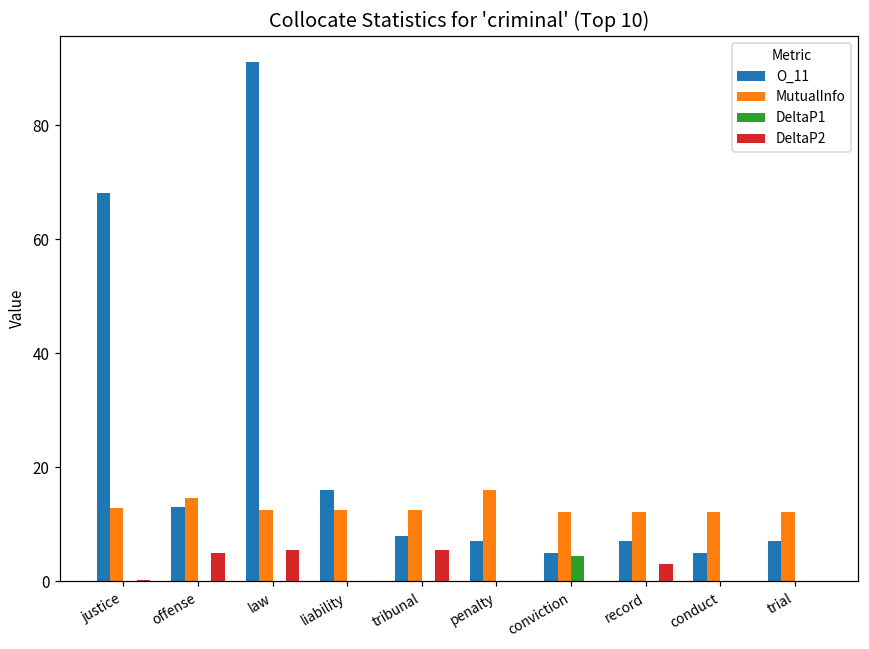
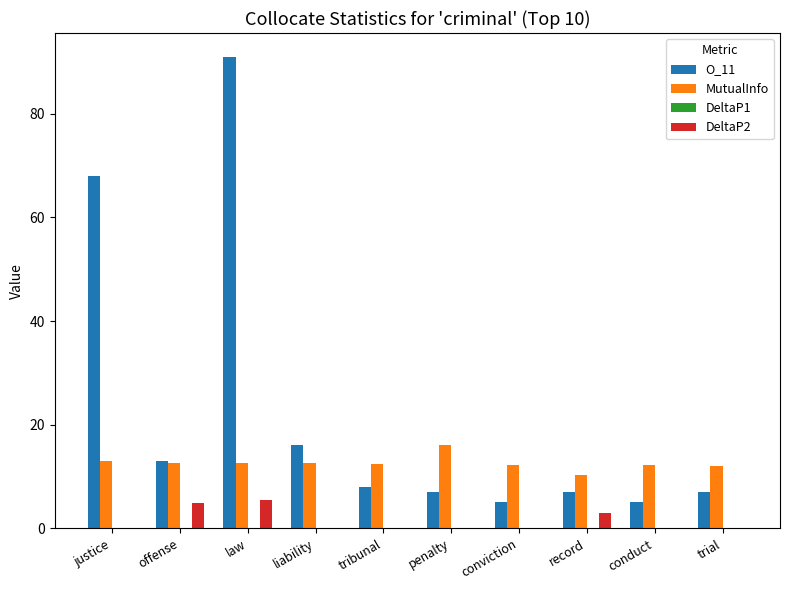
MutualInfo, offense: 15 -> 13
DeltaP2, tribunal: 5 -> 0
DeltaP1, conviction: 4 -> 0
MutualInfo, record: 12 -> 10
